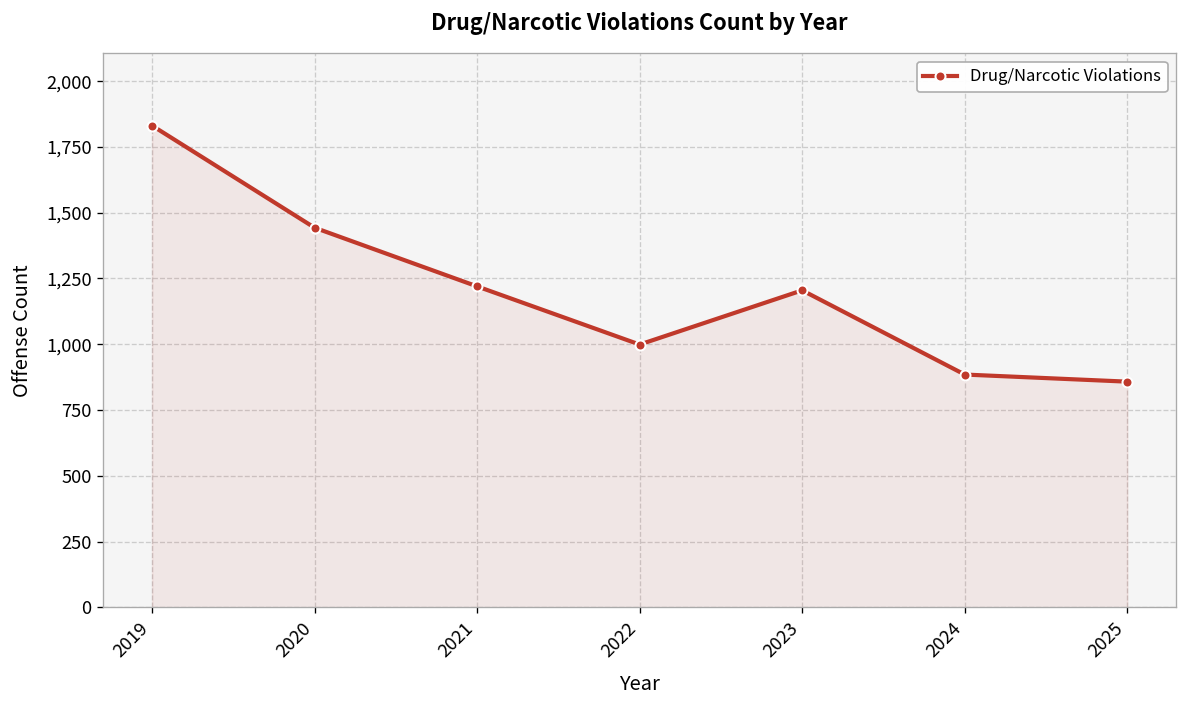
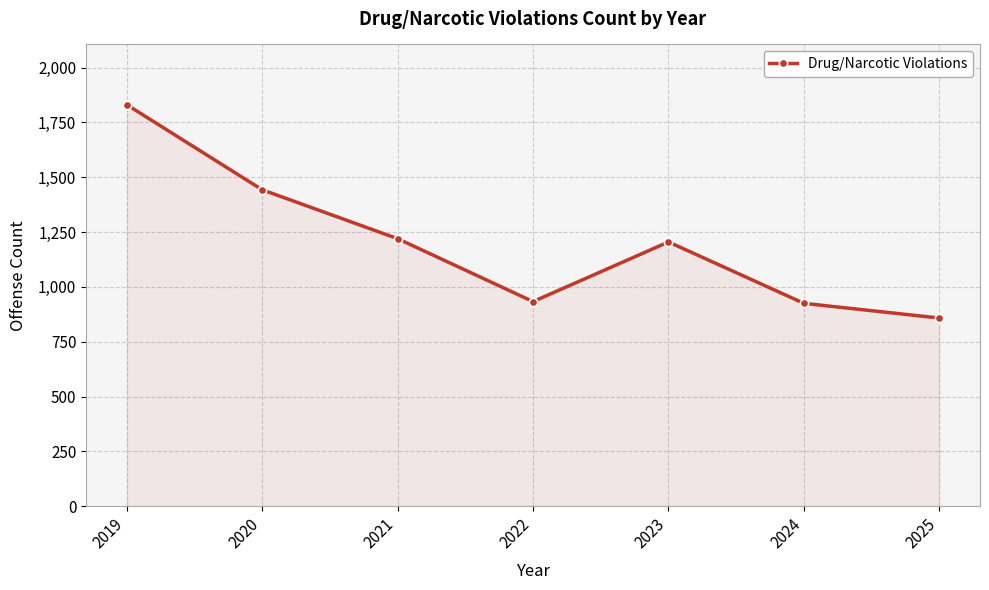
2022: 1,000 -> 930
2024: 890 -> 930
